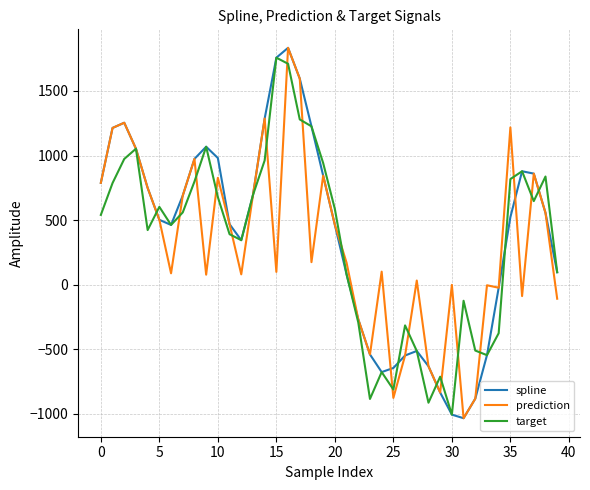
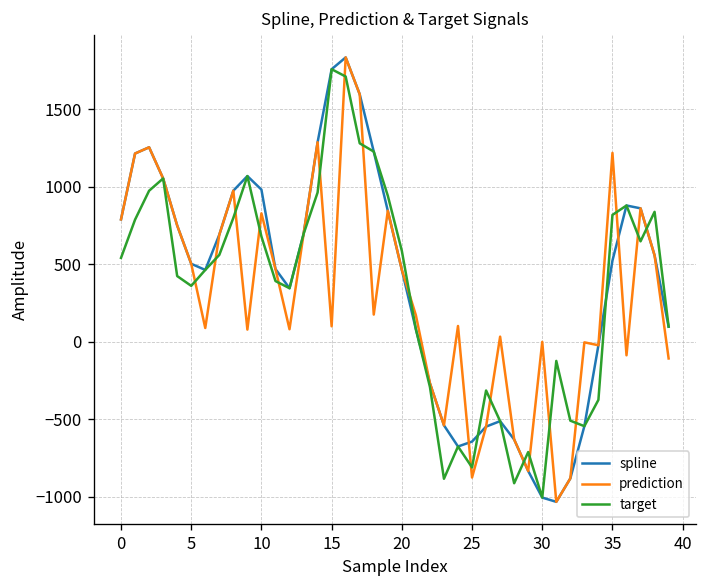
target, 5: 600 -> 360
